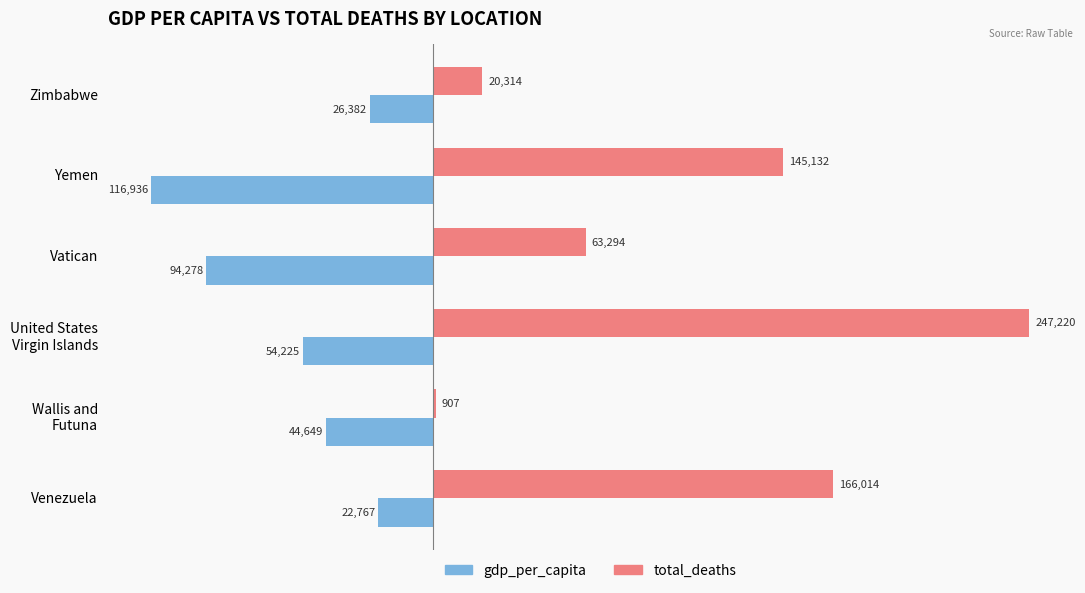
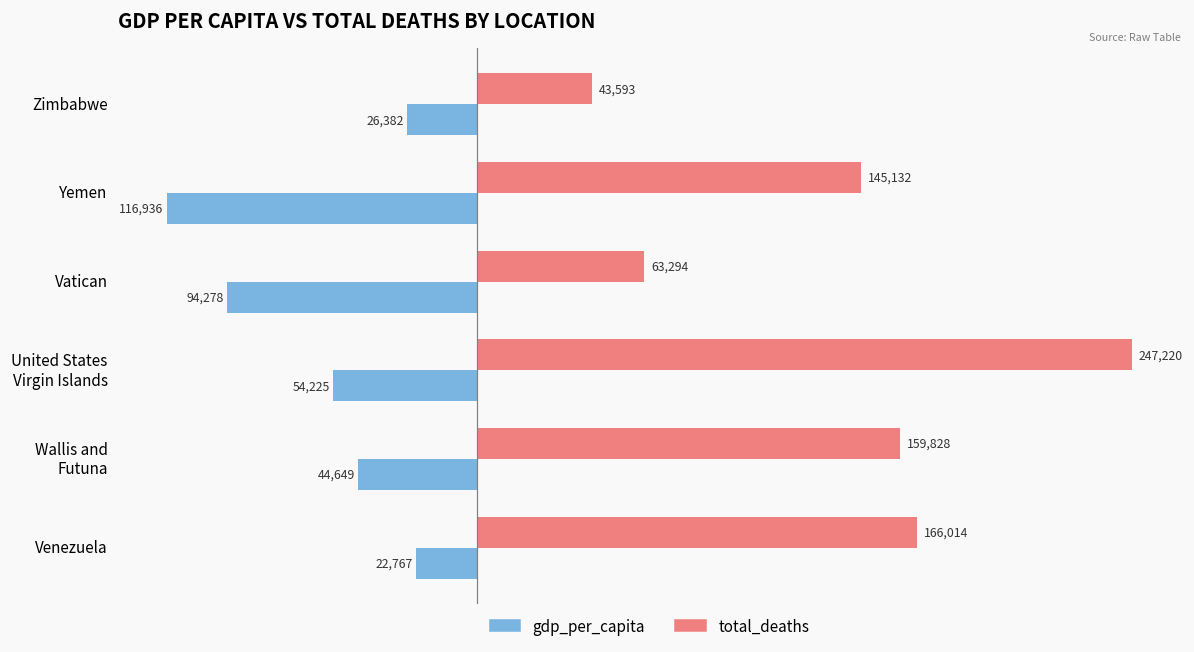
total_deaths, Zimbabwe: 20,314 -> 43,593
total_deaths, Wallis and Futuna: 907 -> 159,828
